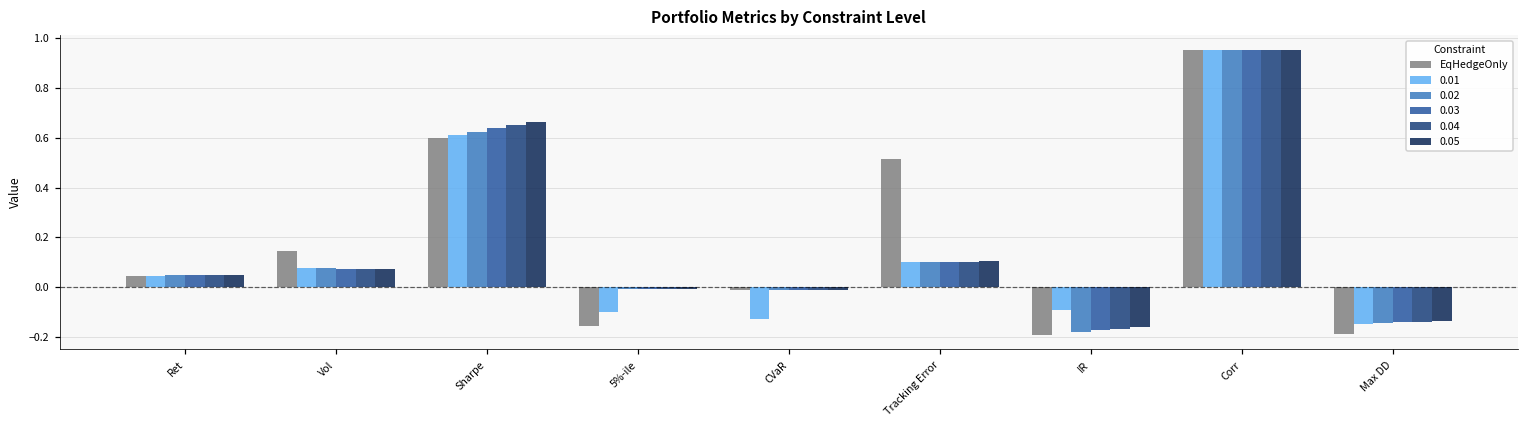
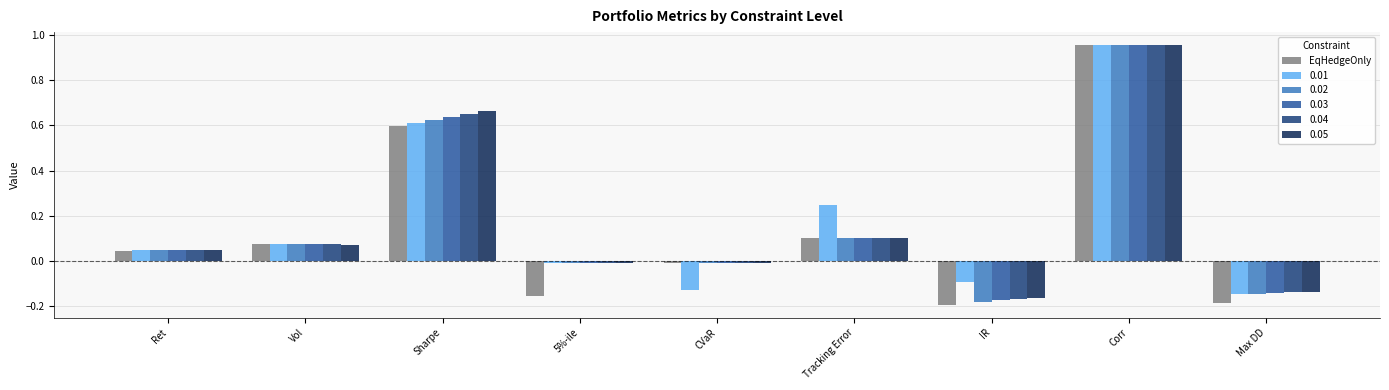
EqHedgeOnly, Vol: 0.14 -> 0.08
0.01, 5%-ile: -0.10 -> -0.01
EqHedgeOnly, Tracking Error: 0.51 -> 0.10
0.01, Tracking Error: 0.10 -> 0.25
